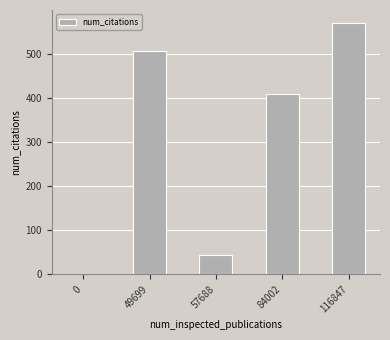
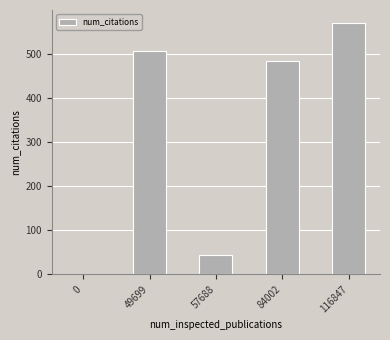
84002: 410 -> 480
